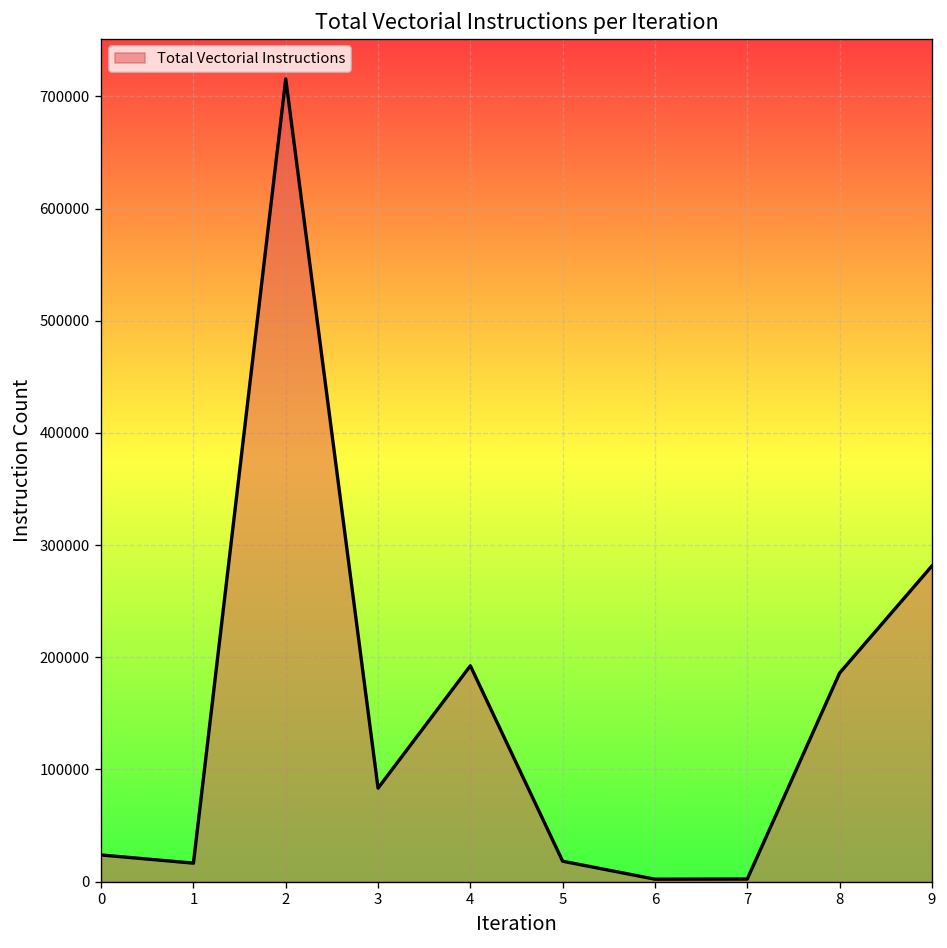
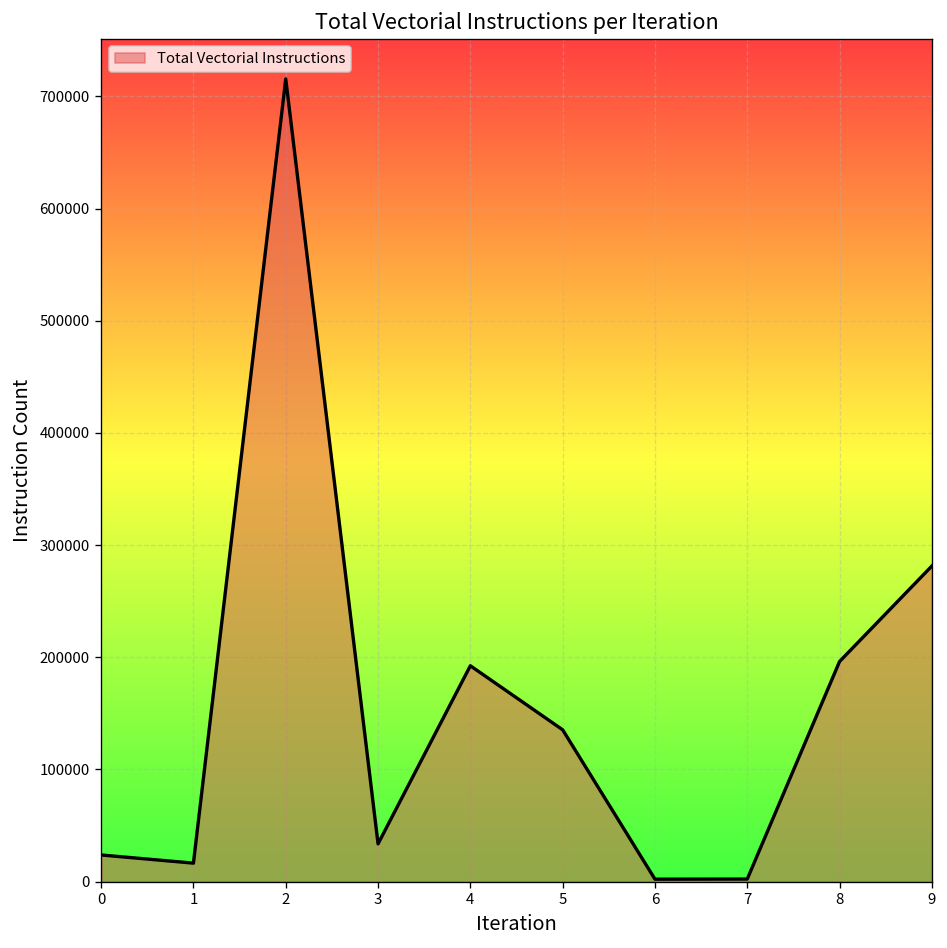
3: 80000 -> 30000
5: 20000 -> 140000
8: 190000 -> 200000
